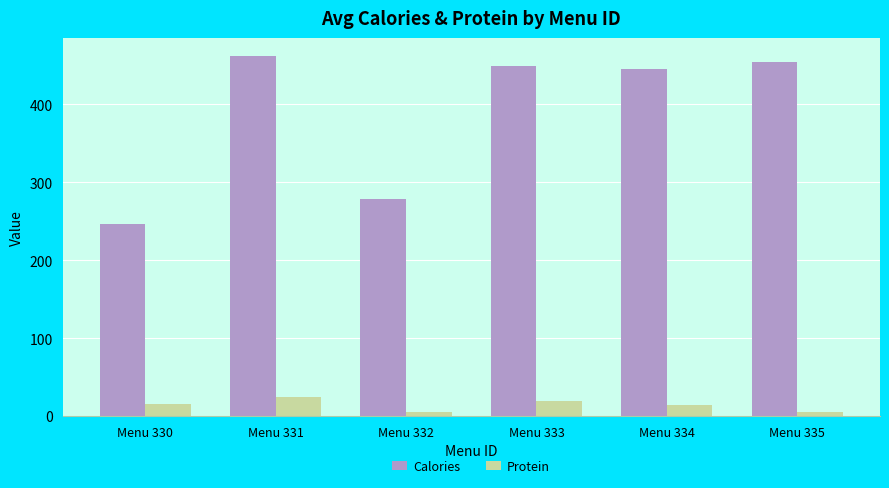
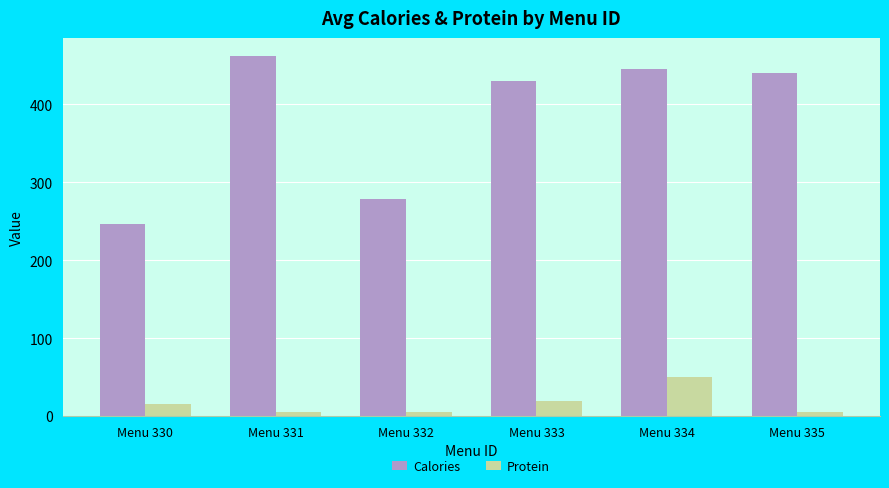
Protein, Menu 331: 20 -> 10
Calories, Menu 333: 450 -> 430
Protein, Menu 334: 20 -> 50
Calories, Menu 335: 460 -> 440
